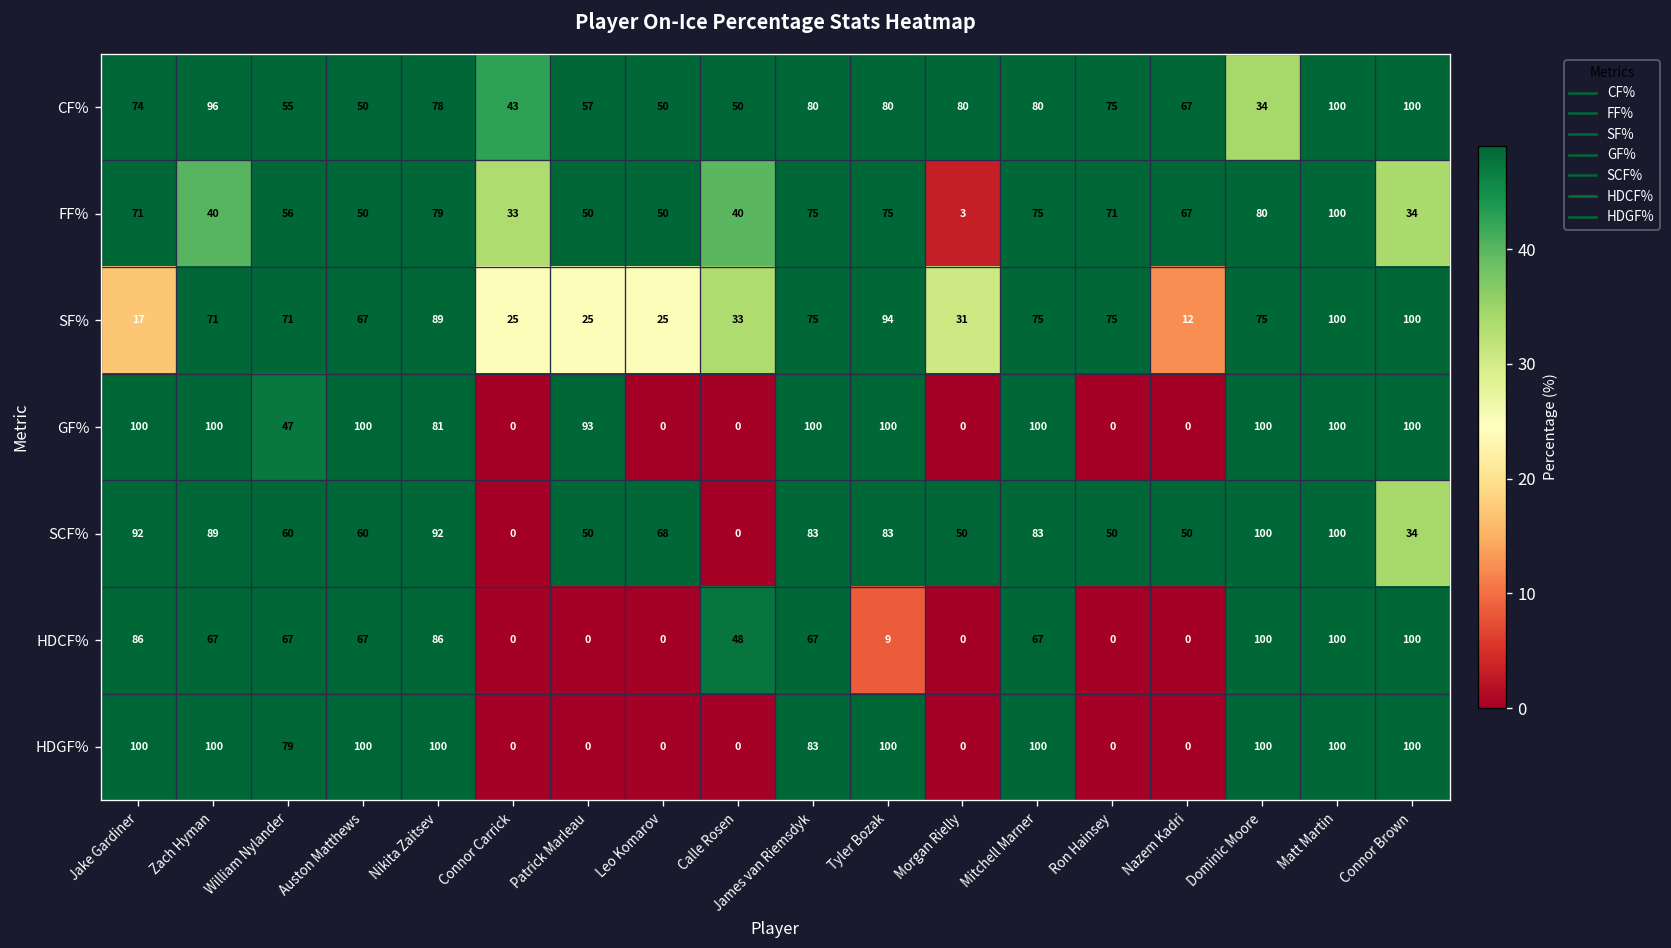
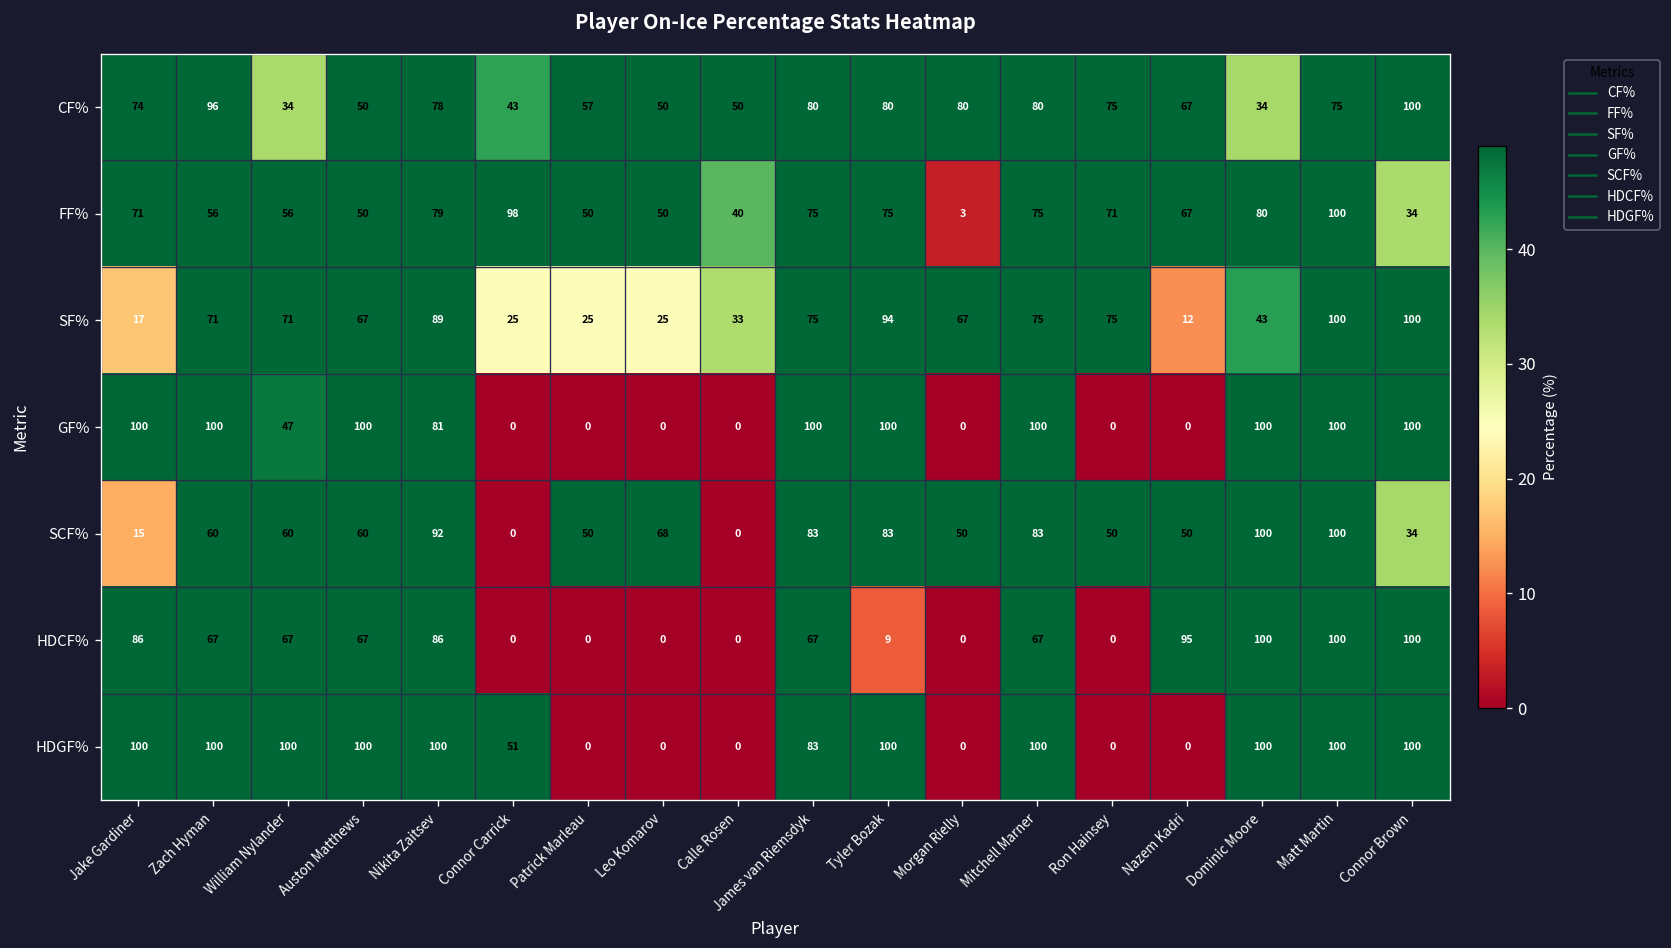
CF%, William Nylander: 55 -> 34
CF%, Matt Martin: 100 -> 75
FF%, Zach Hyman: 40 -> 56
FF%, Connor Carrick: 33 -> 98
SF%, Morgan Rielly: 31 -> 67
SF%, Dominic Moore: 75 -> 43
GF%, Patrick Marleau: 93 -> 0
SCF%, Jake Gardiner: 92 -> 15
SCF%, Zach Hyman: 89 -> 60
HDCF%, Calle Rosen: 48 -> 0
HDCF%, Nazem Kadri: 0 -> 95
HDGF%, William Nylander: 79 -> 100
HDGF%, Connor Carrick: 0 -> 51
